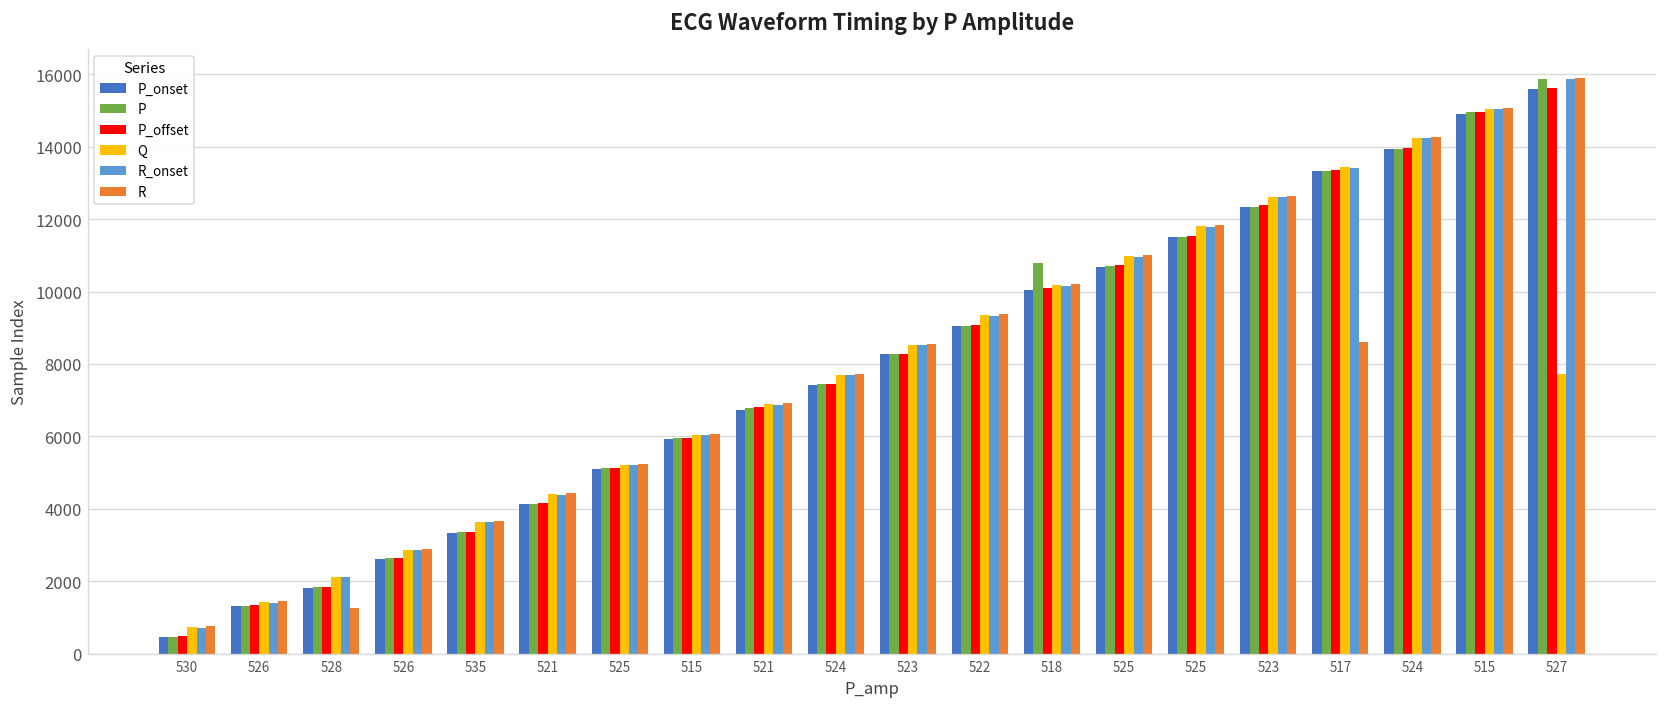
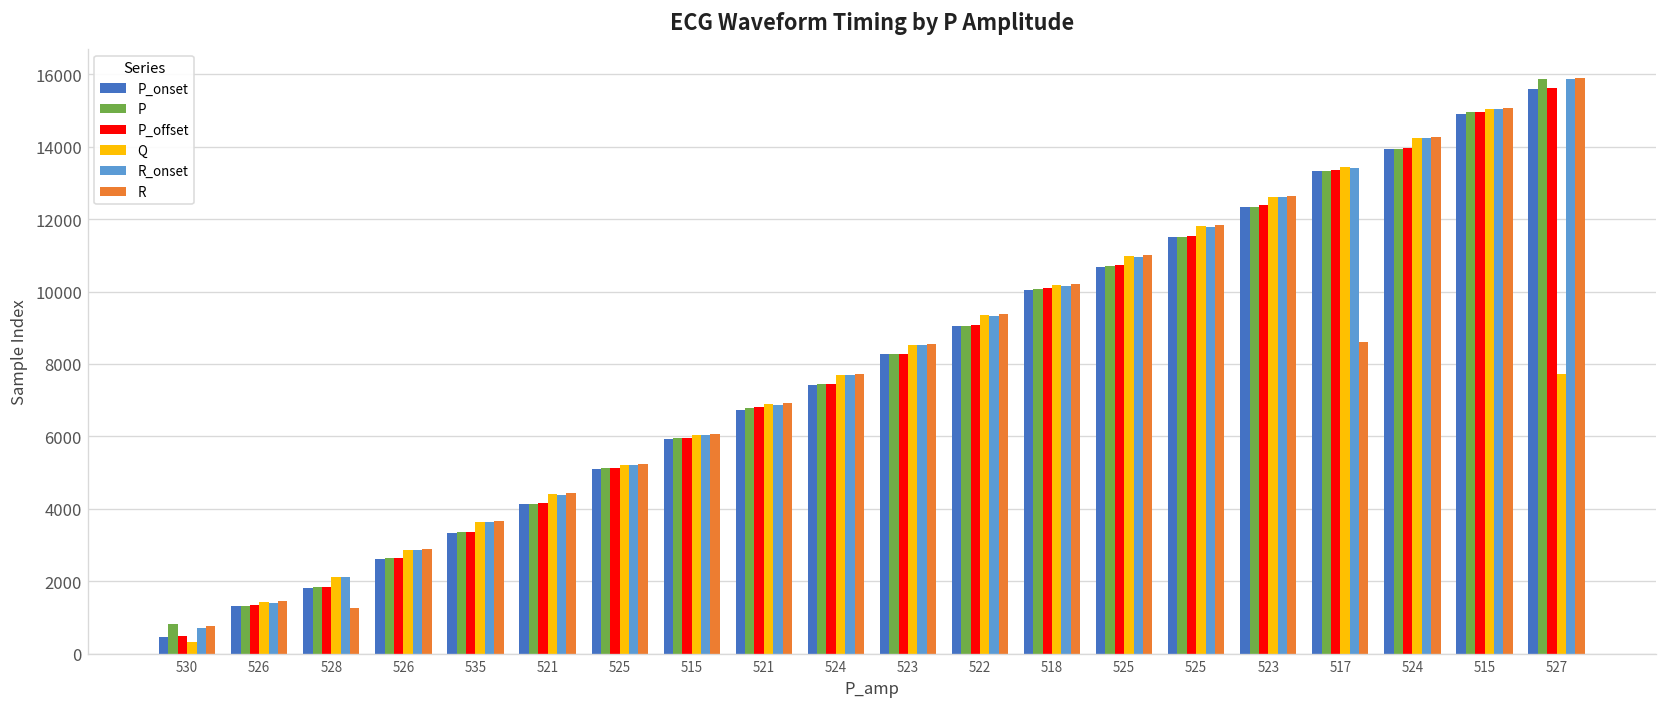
P, 530: 500 -> 800
Q, 530: 700 -> 300
P, 518: 10800 -> 10100
